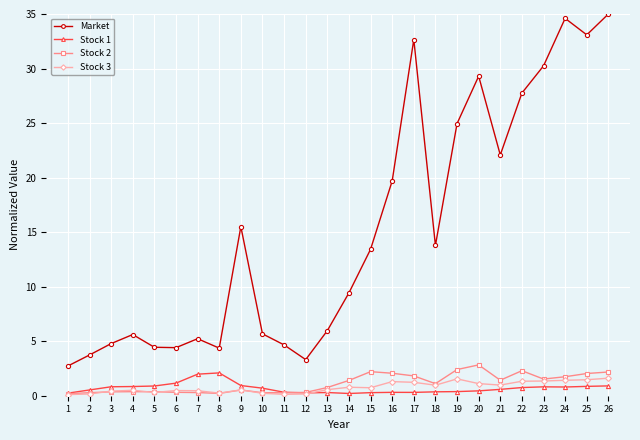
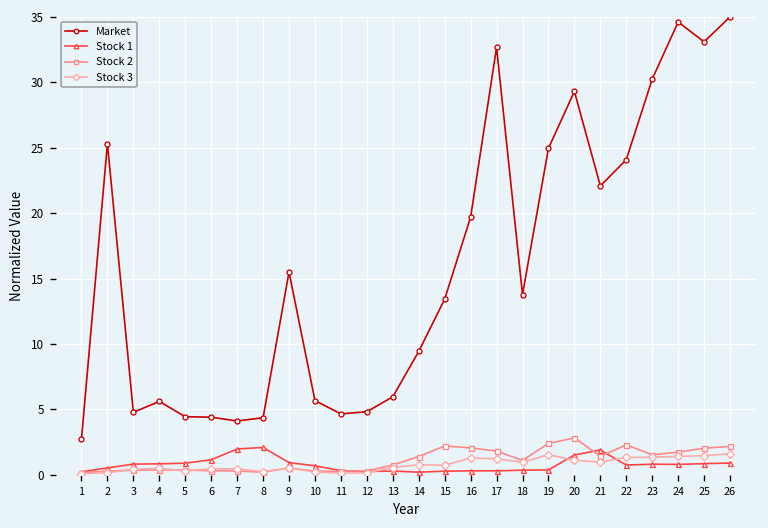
Market, 2: 3.7 -> 25.3
Market, 7: 5.2 -> 4.1
Market, 12: 3.3 -> 4.8
Stock 1, 20: 0.4 -> 1.5
Stock 1, 21: 0.6 -> 1.9
Market, 22: 27.8 -> 24.1
